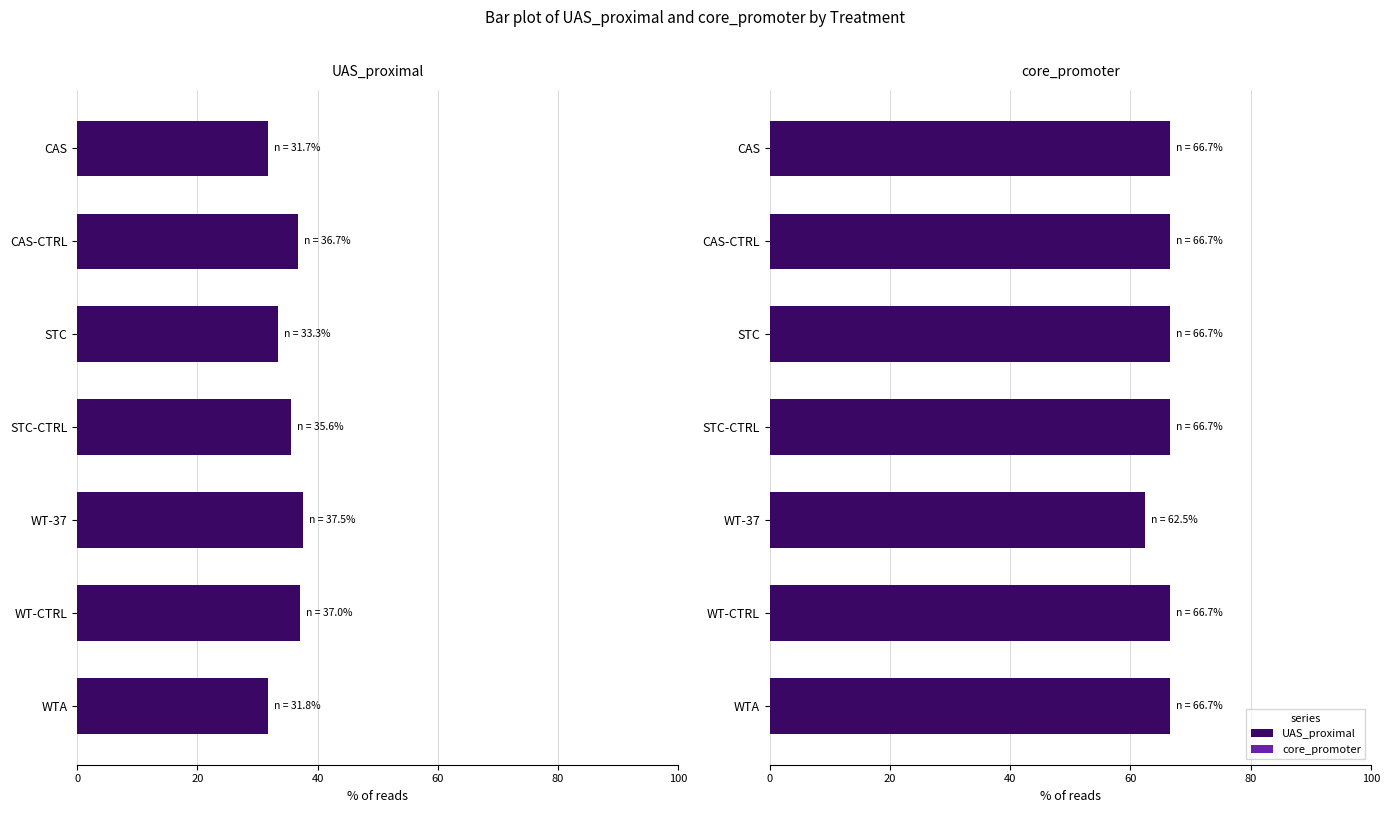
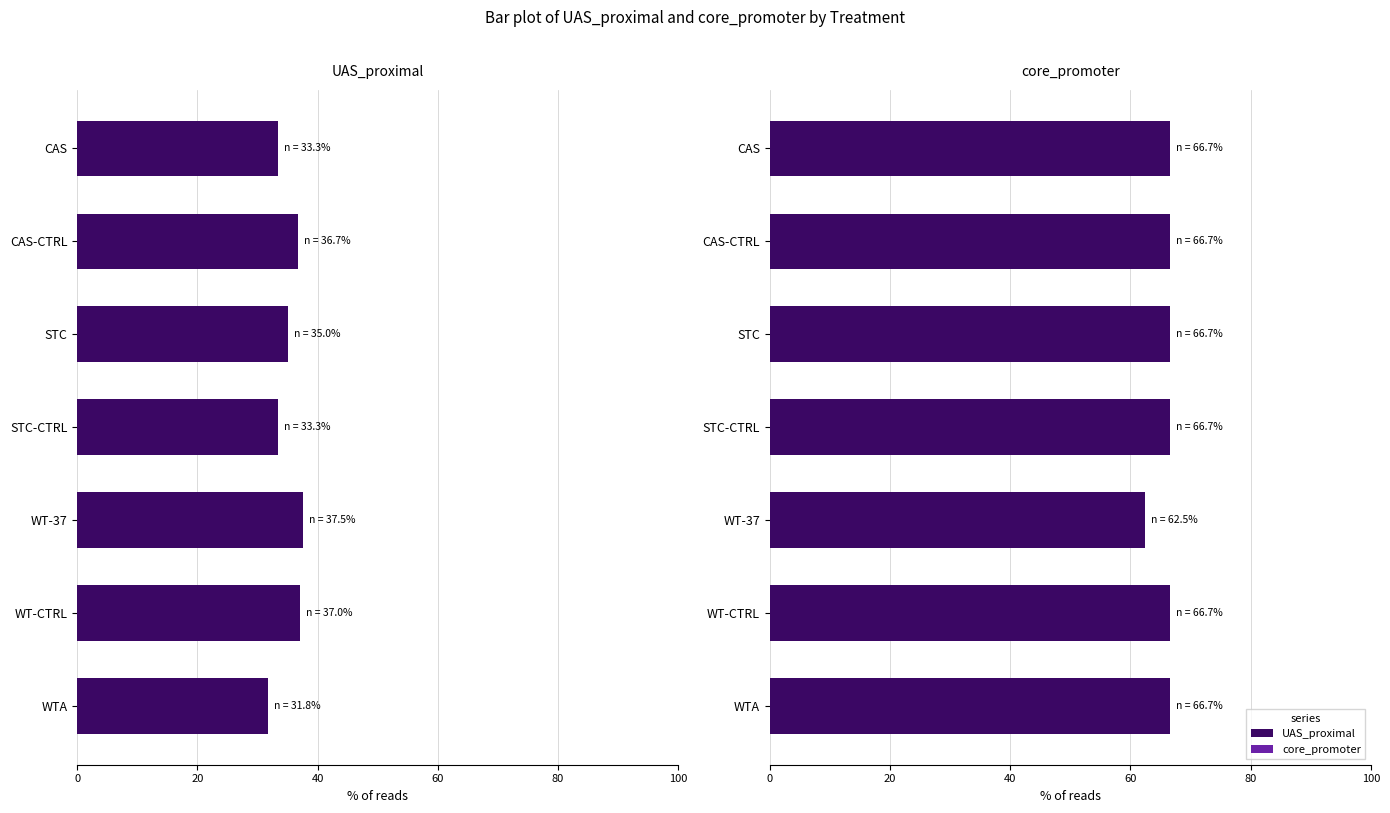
UAS_proximal, CAS: 31.7% -> 33.3%
UAS_proximal, STC: 33.3% -> 35.0%
UAS_proximal, STC-CTRL: 35.6% -> 33.3%
